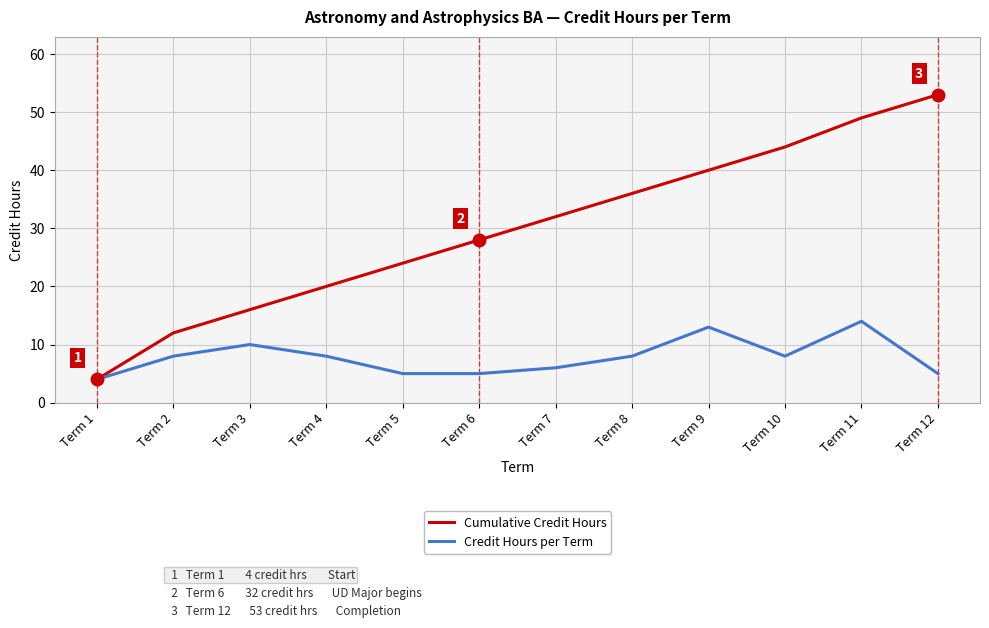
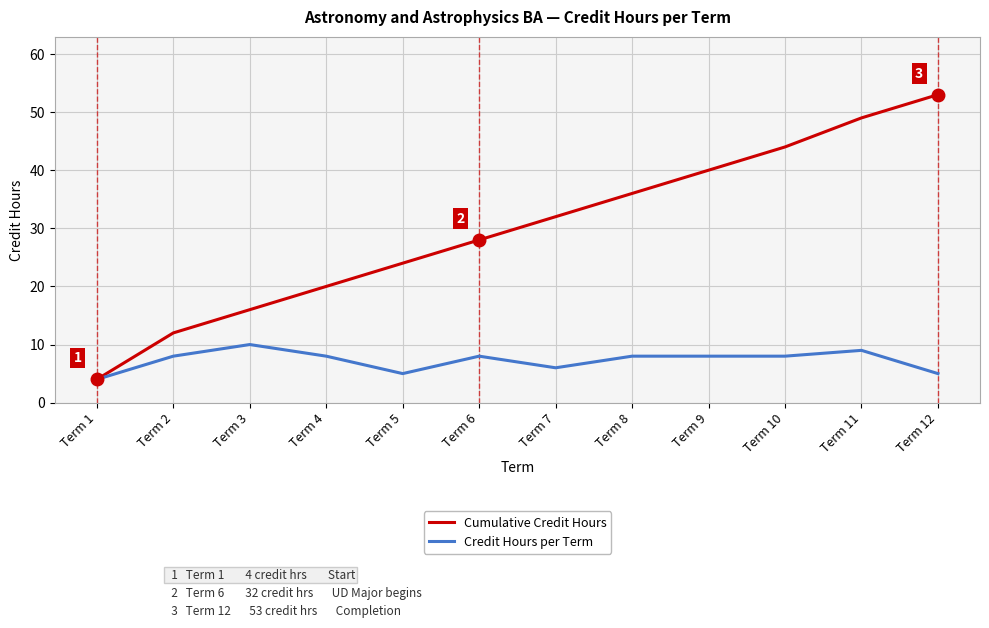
Credit Hours per Term, Term 6: 5 -> 8
Credit Hours per Term, Term 9: 13 -> 8
Credit Hours per Term, Term 11: 14 -> 9
